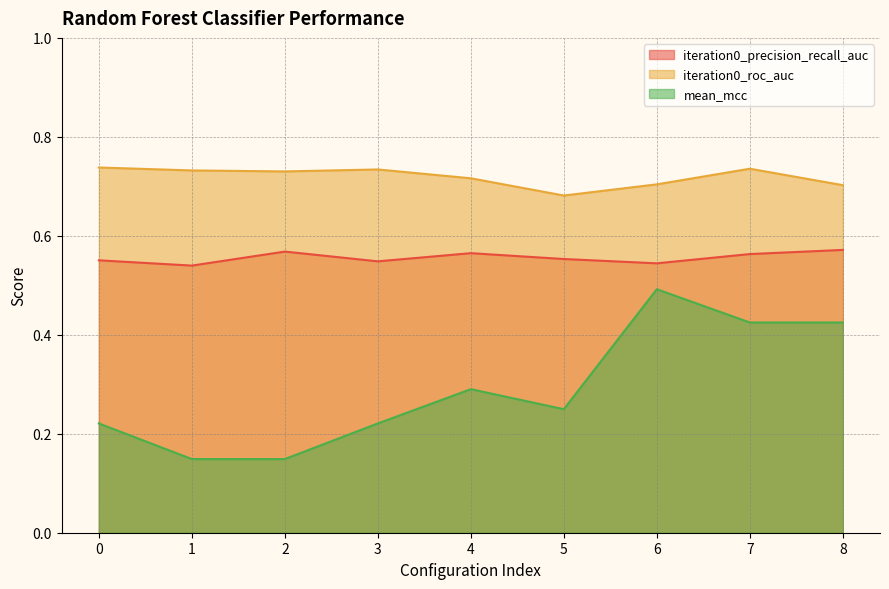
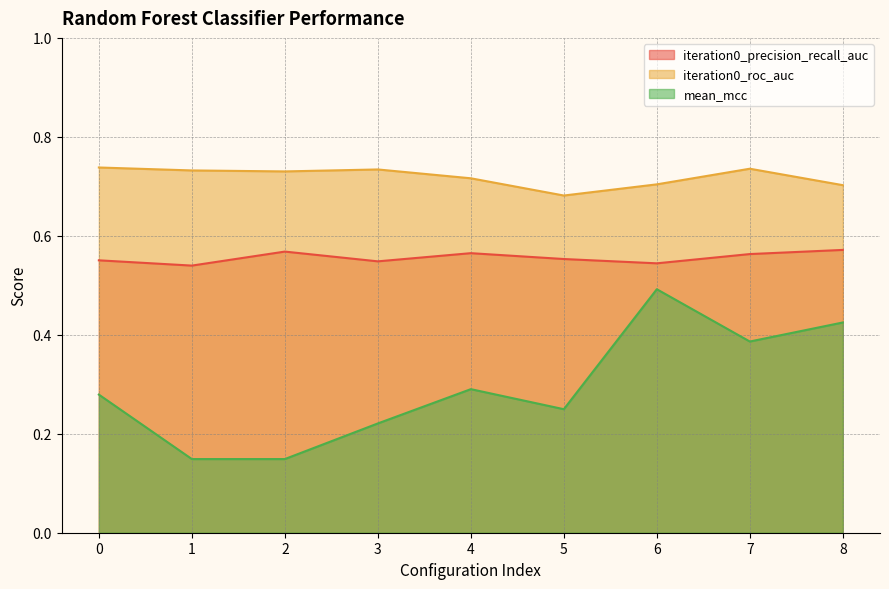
mean_mcc, 0: 0.22 -> 0.28
mean_mcc, 7: 0.42 -> 0.39
